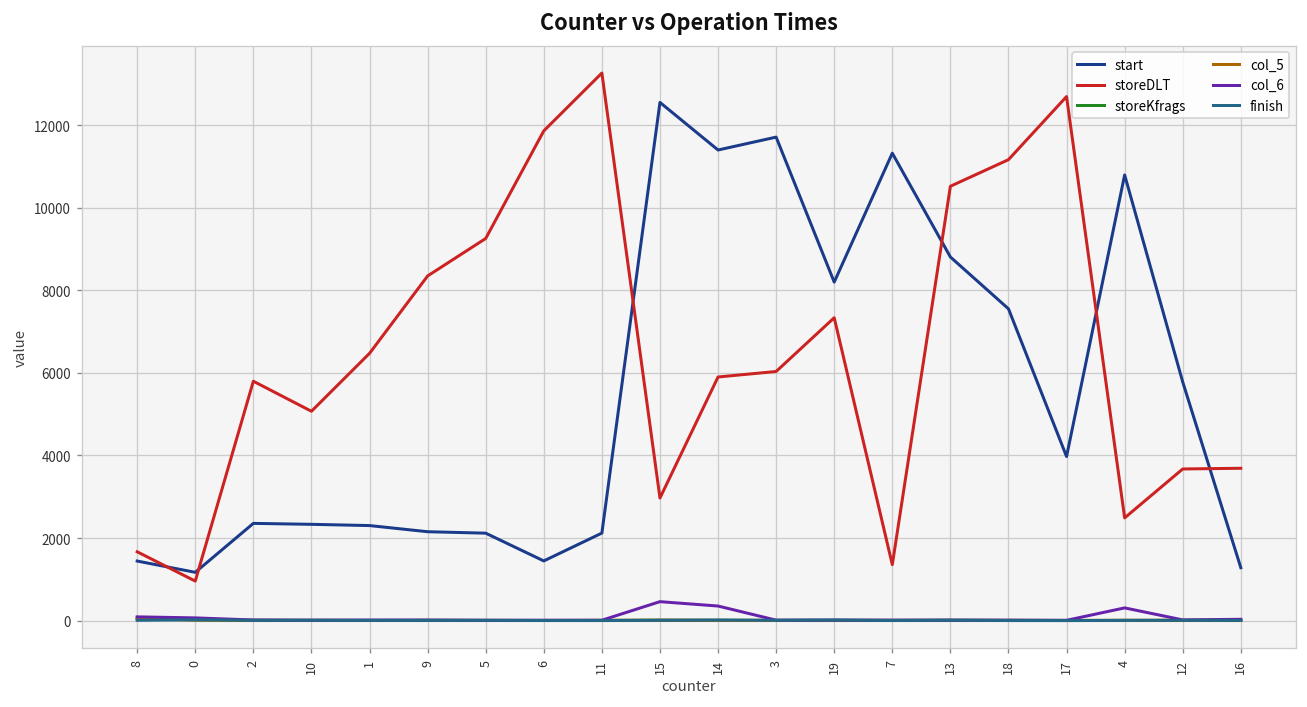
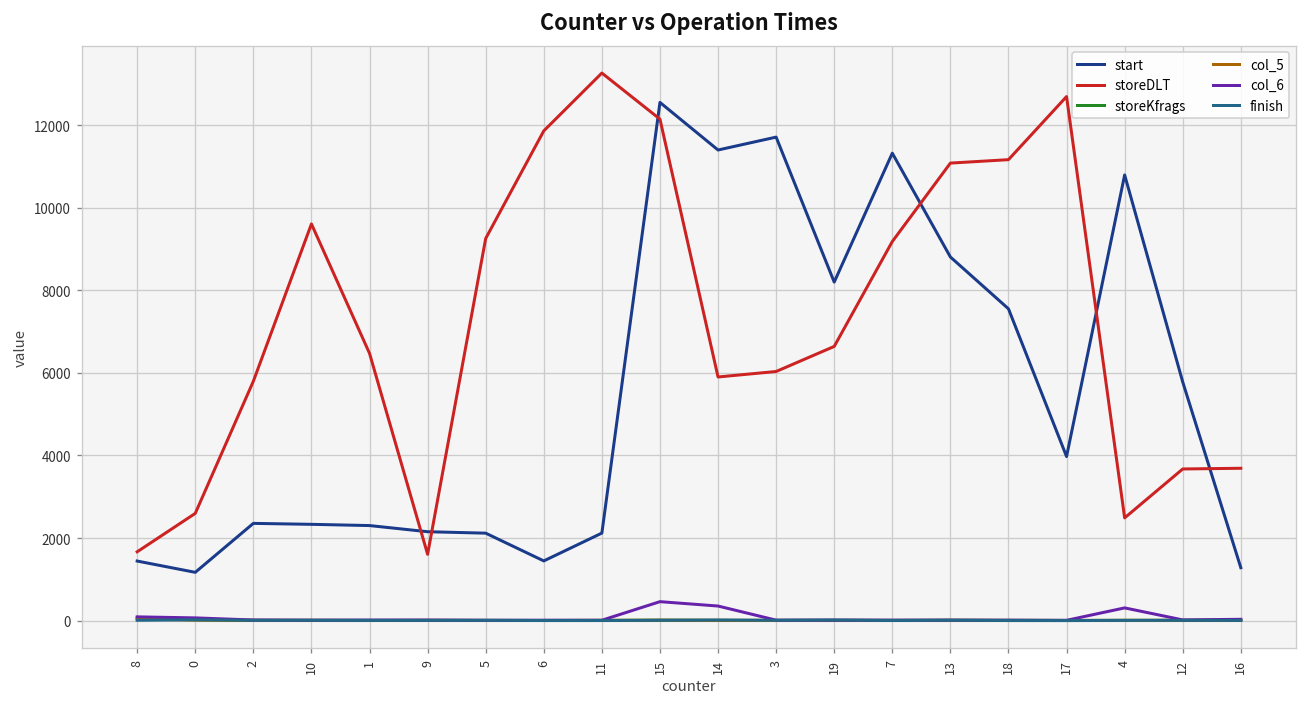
storeDLT, 0: 1000 -> 2600
storeDLT, 10: 5100 -> 9600
storeDLT, 9: 8300 -> 1600
storeDLT, 15: 3000 -> 12100
storeDLT, 19: 7300 -> 6600
storeDLT, 7: 1400 -> 9200
storeDLT, 13: 10500 -> 11100
